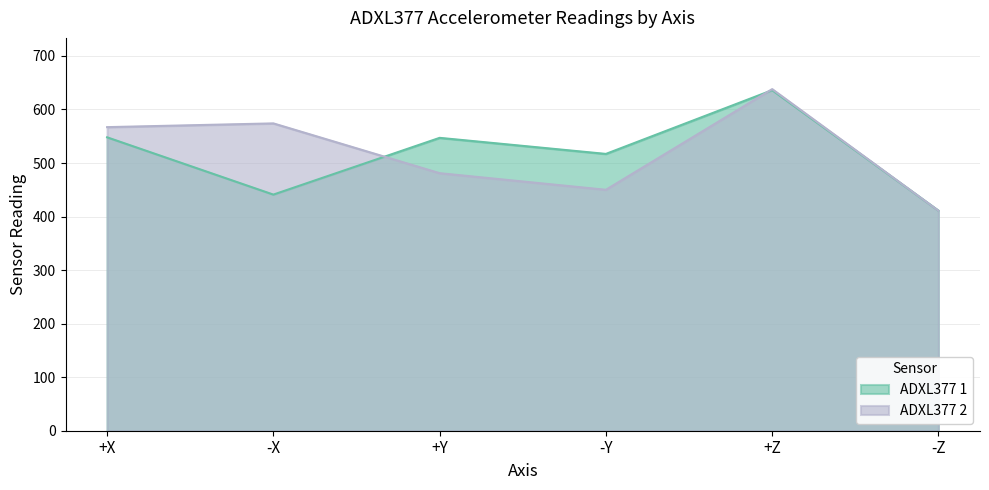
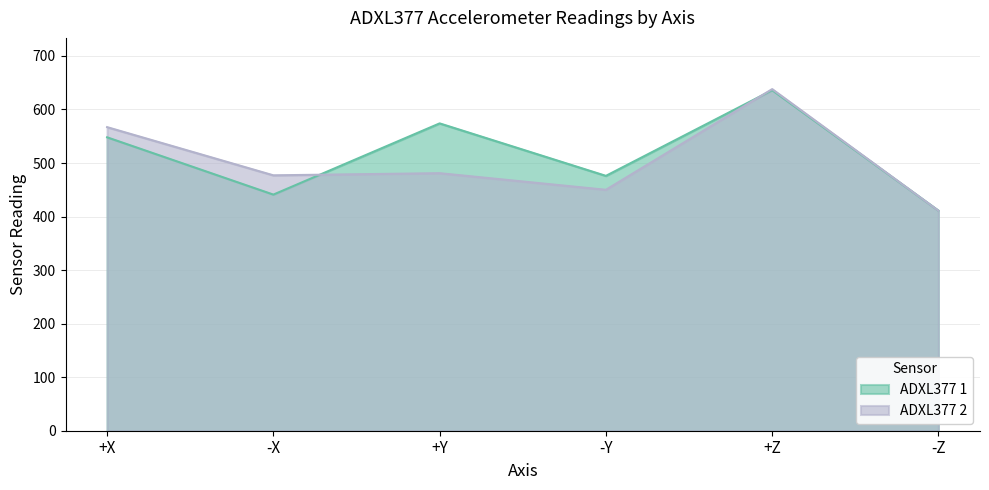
ADXL377 2, -X: 570 -> 480
ADXL377 1, +Y: 550 -> 570
ADXL377 1, -Y: 520 -> 480
